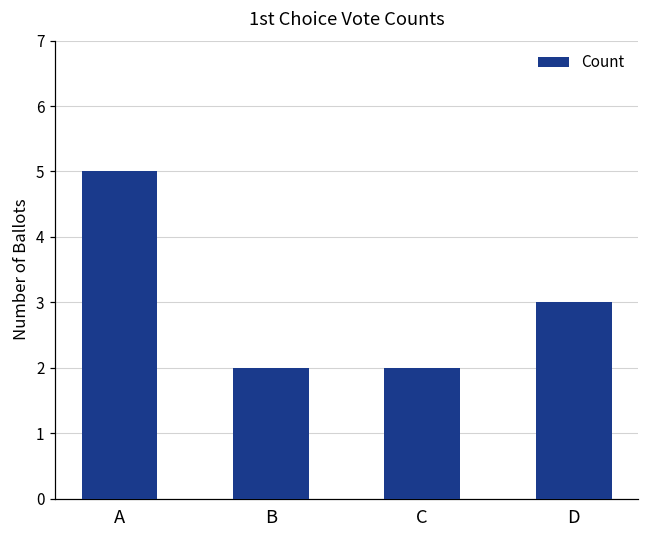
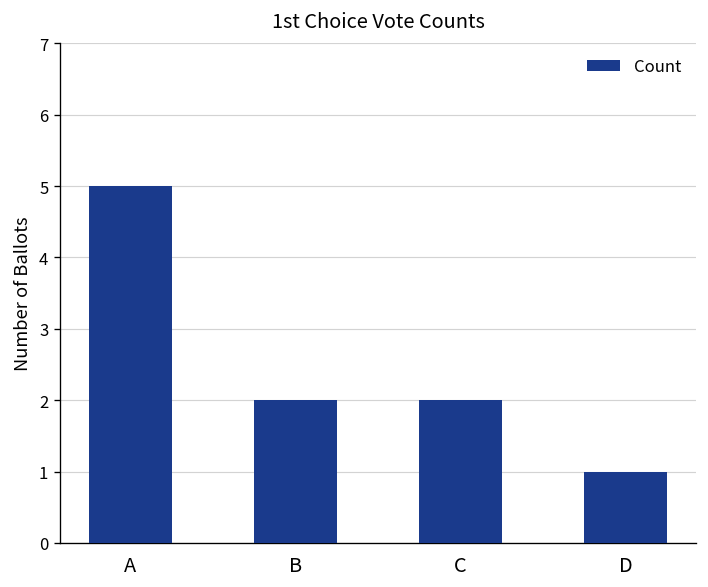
D: 3 -> 1
